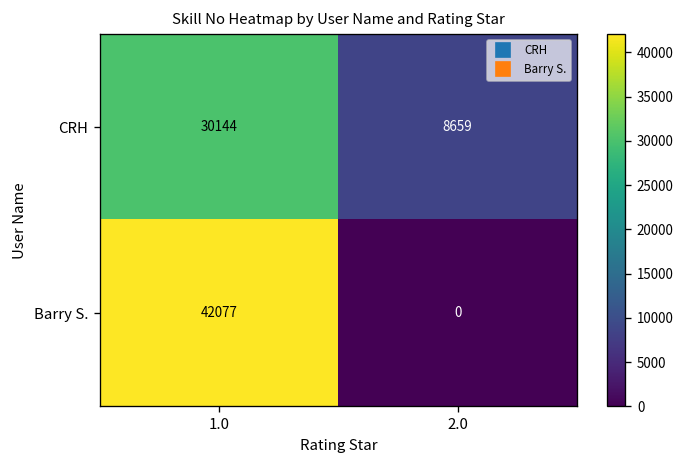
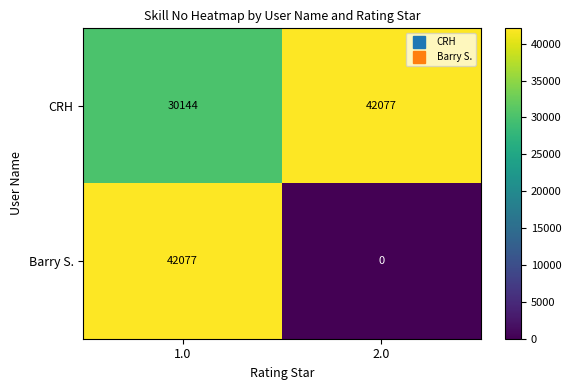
CRH, 2.0: 8659 -> 42077
